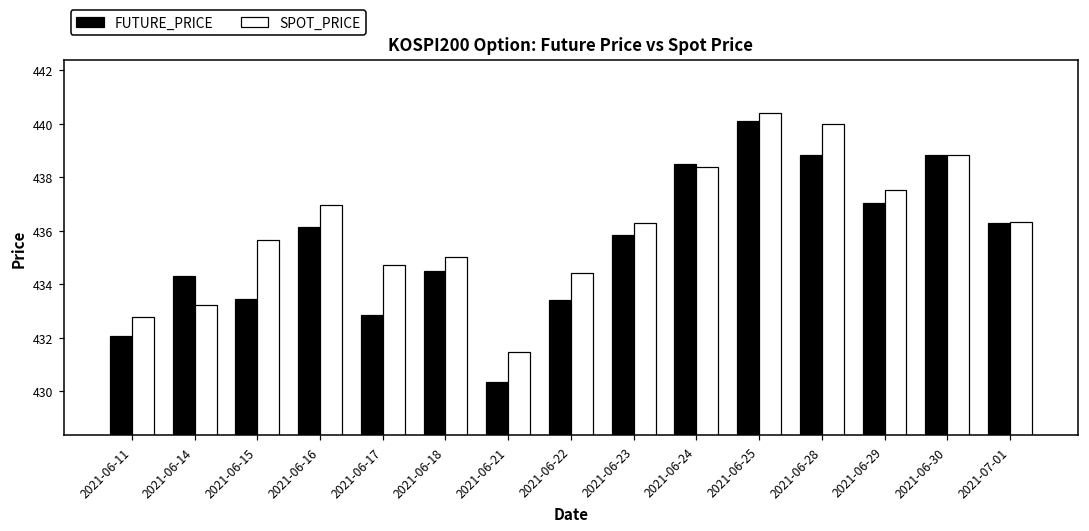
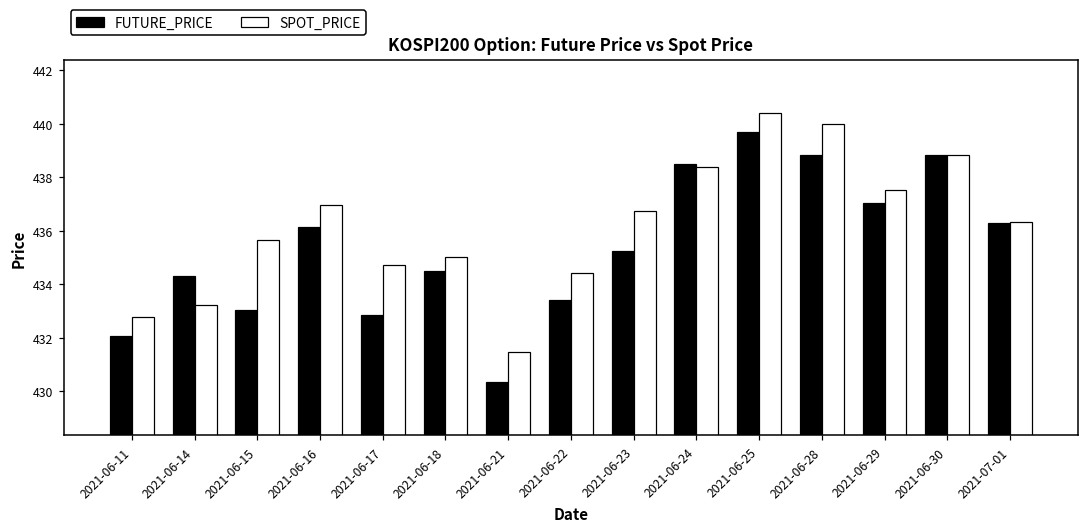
FUTURE_PRICE, 2021-06-15: 433.5 -> 433.0
FUTURE_PRICE, 2021-06-23: 435.9 -> 435.3
SPOT_PRICE, 2021-06-23: 436.3 -> 436.7
FUTURE_PRICE, 2021-06-25: 440.1 -> 439.7
